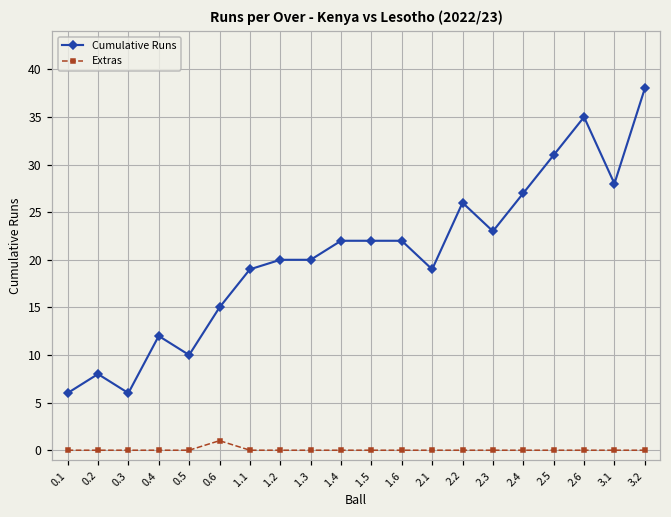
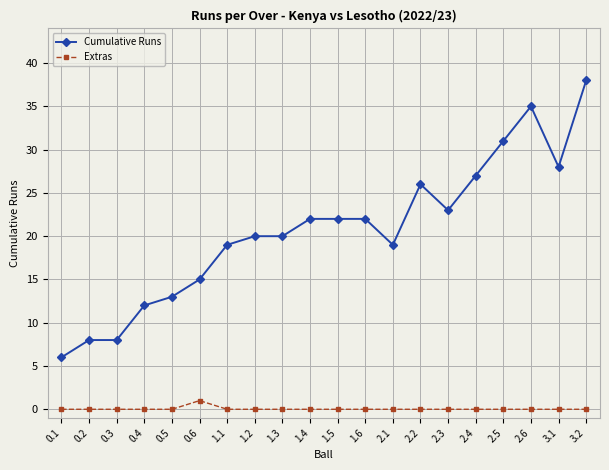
Cumulative Runs, 0.3: 6 -> 8
Cumulative Runs, 0.5: 10 -> 13
